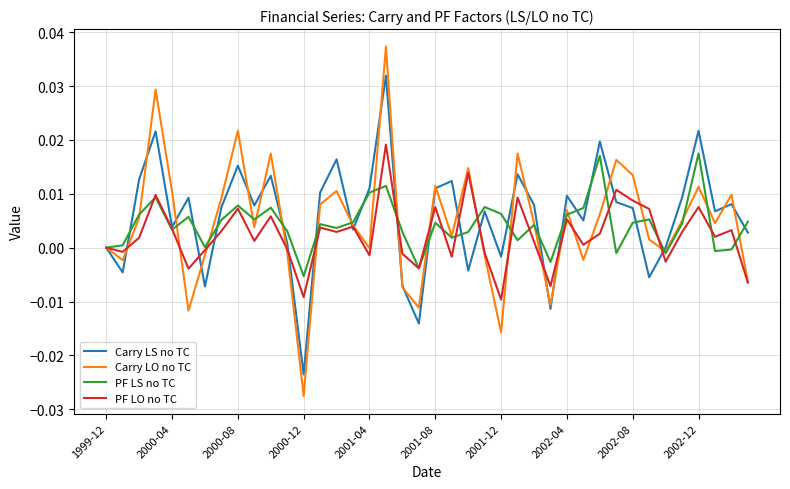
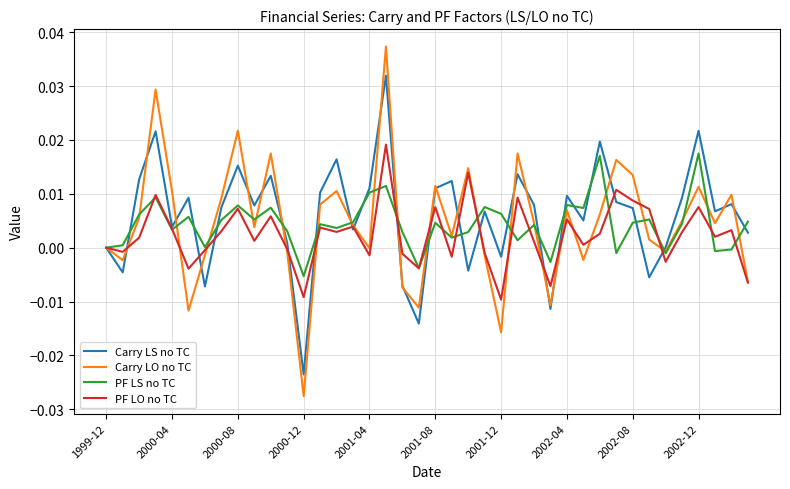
PF LS no TC, 2002-04: 0.006 -> 0.008
